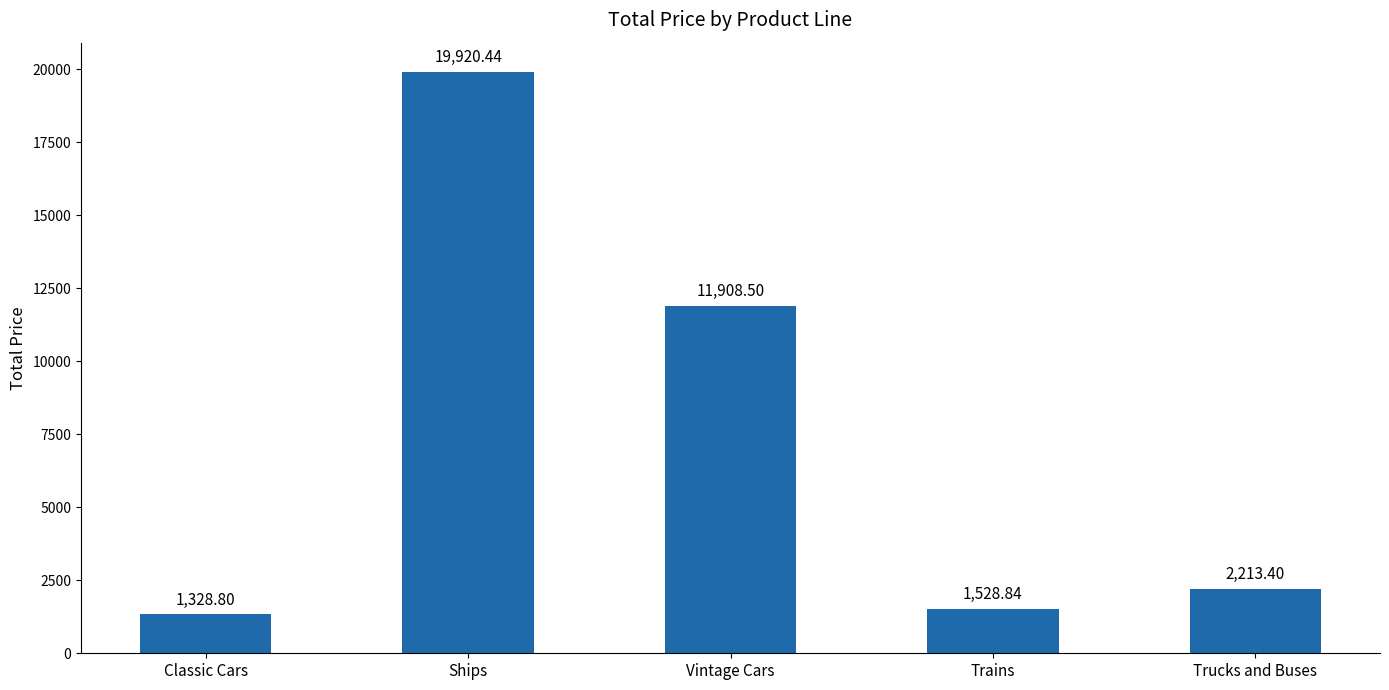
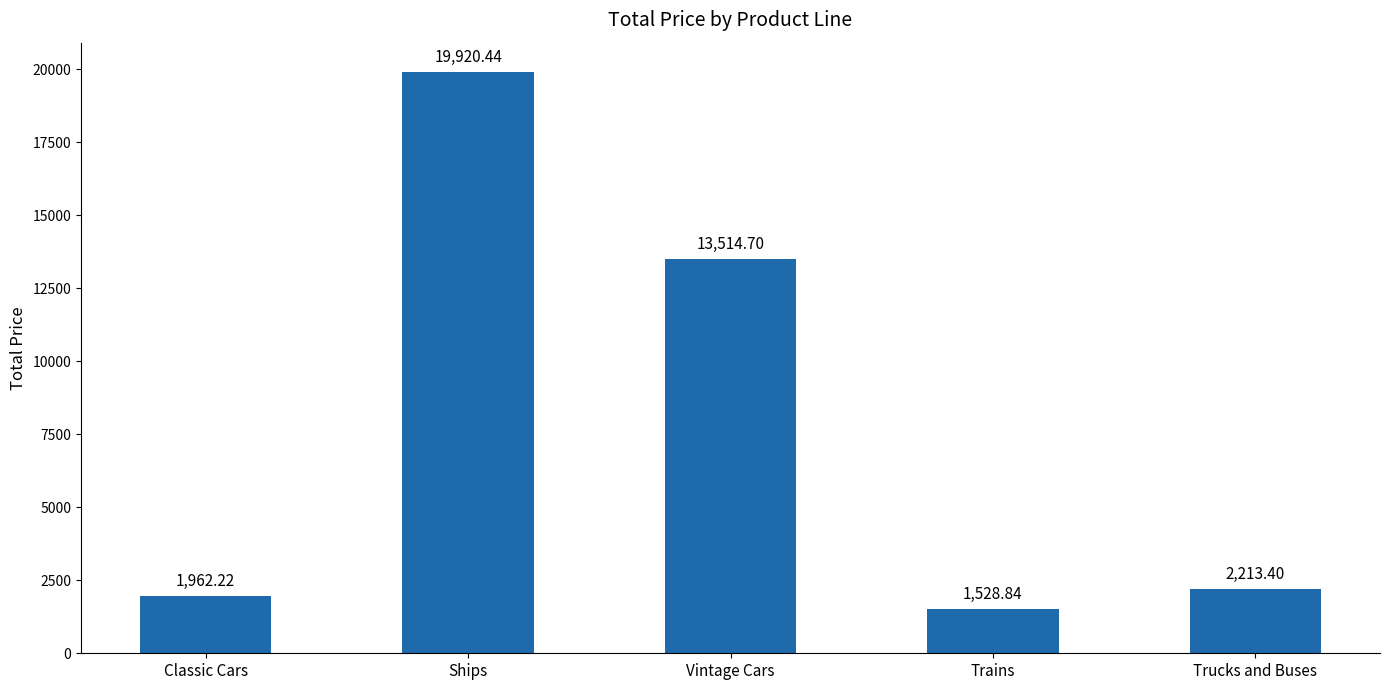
Classic Cars: 1,328.80 -> 1,962.22
Vintage Cars: 11,908.50 -> 13,514.70
